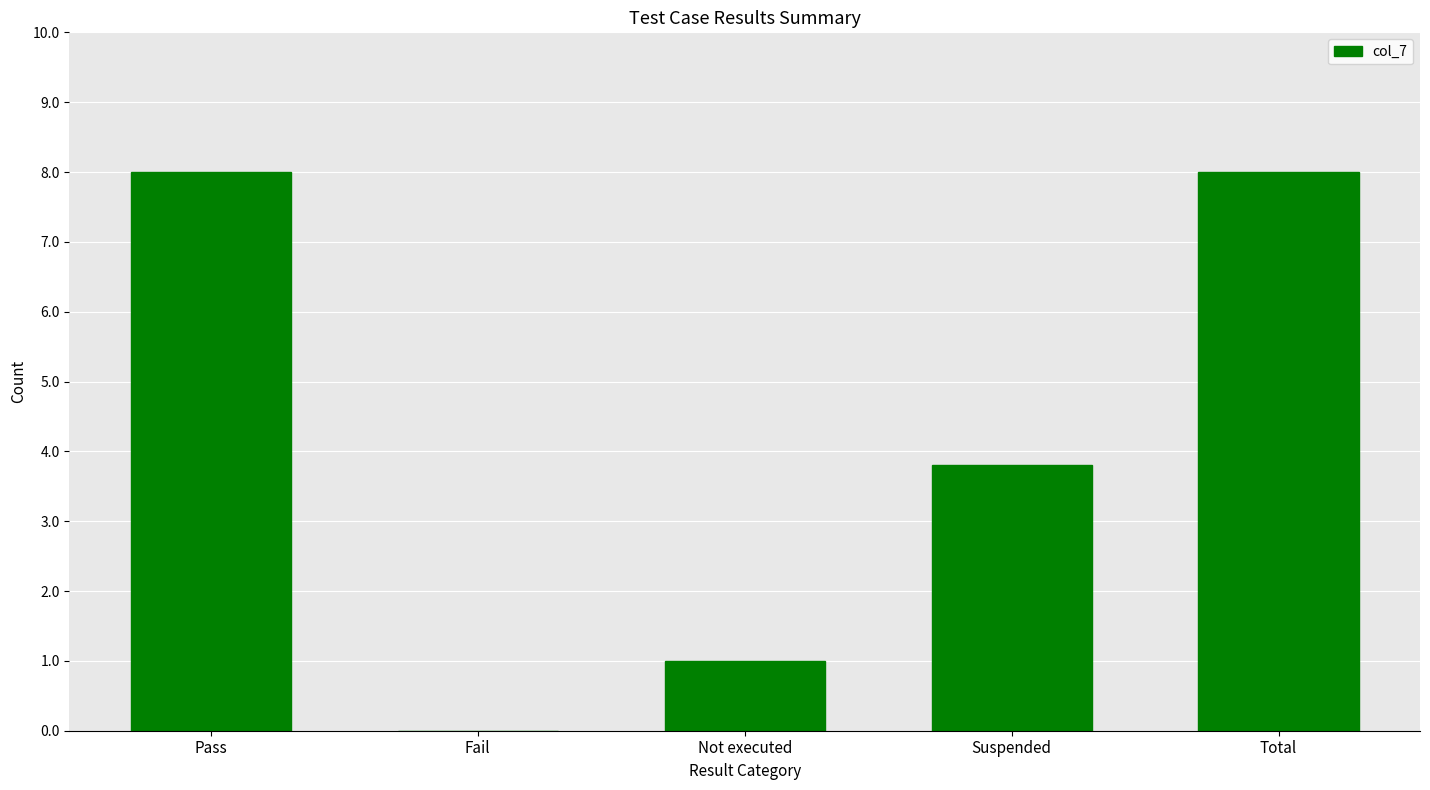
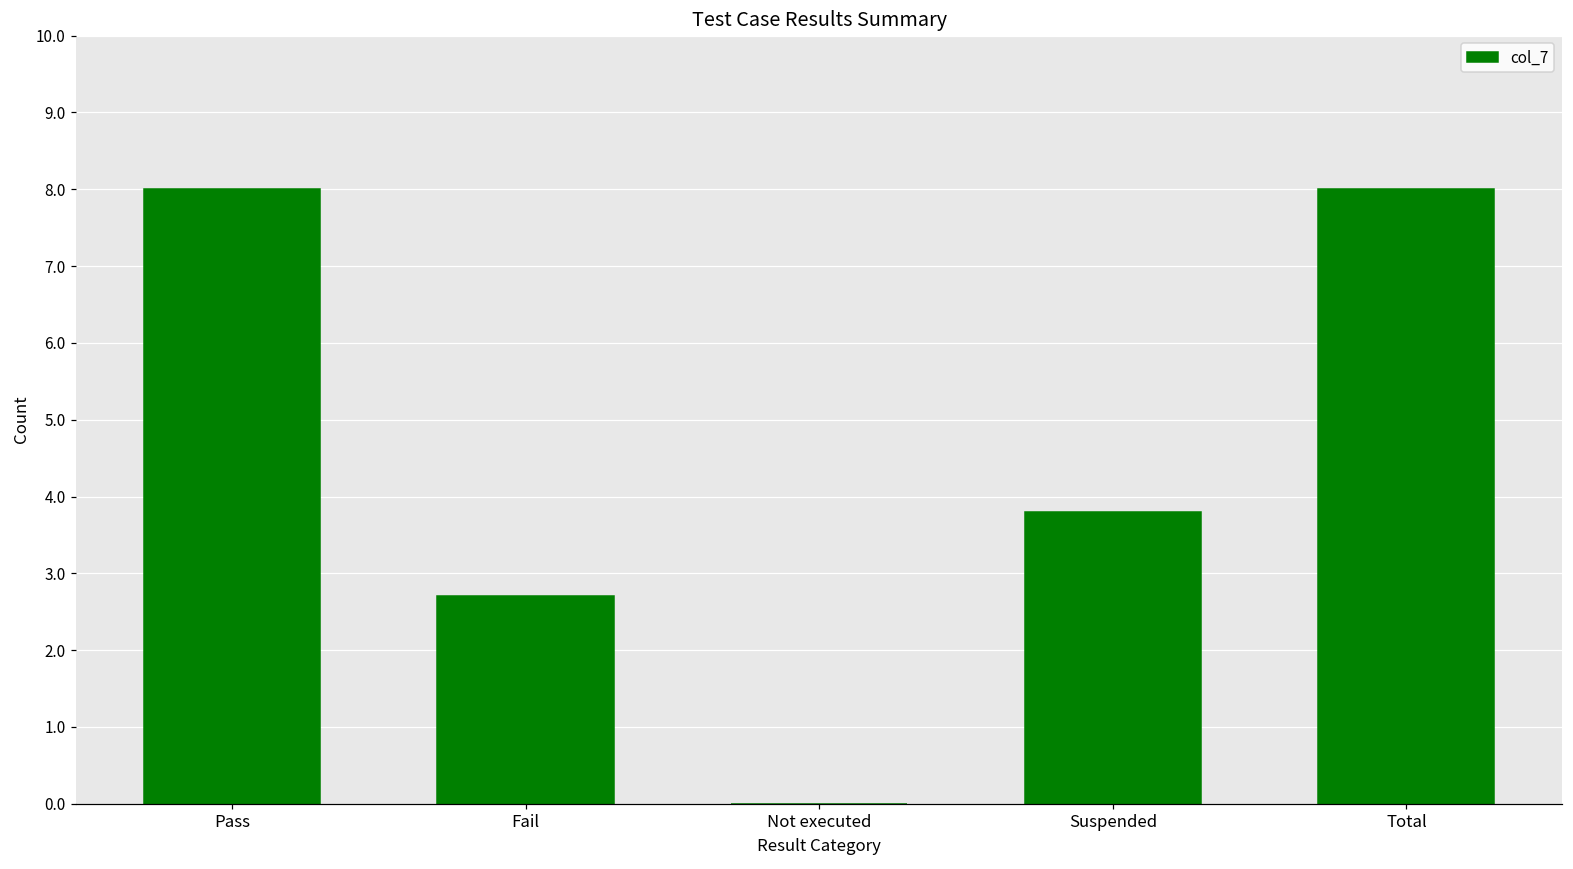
Fail: 0.0 -> 2.7
Not executed: 1 -> 0
